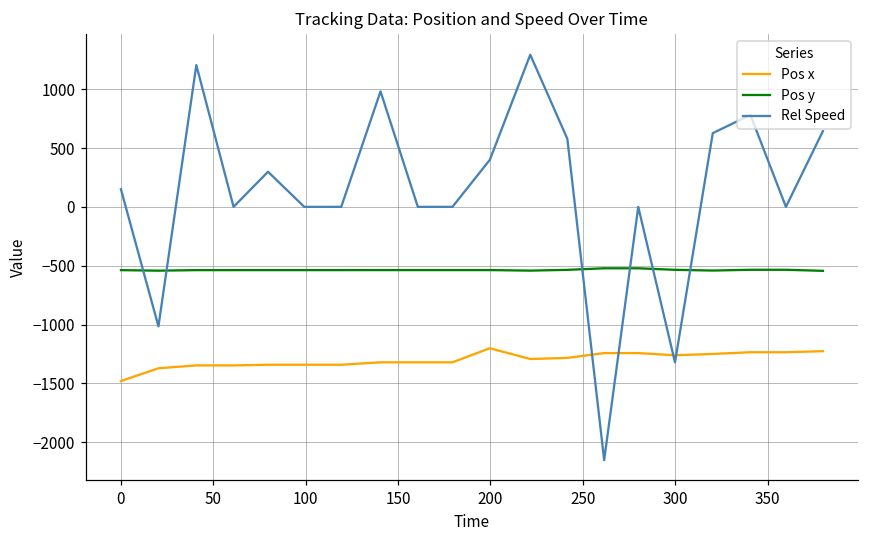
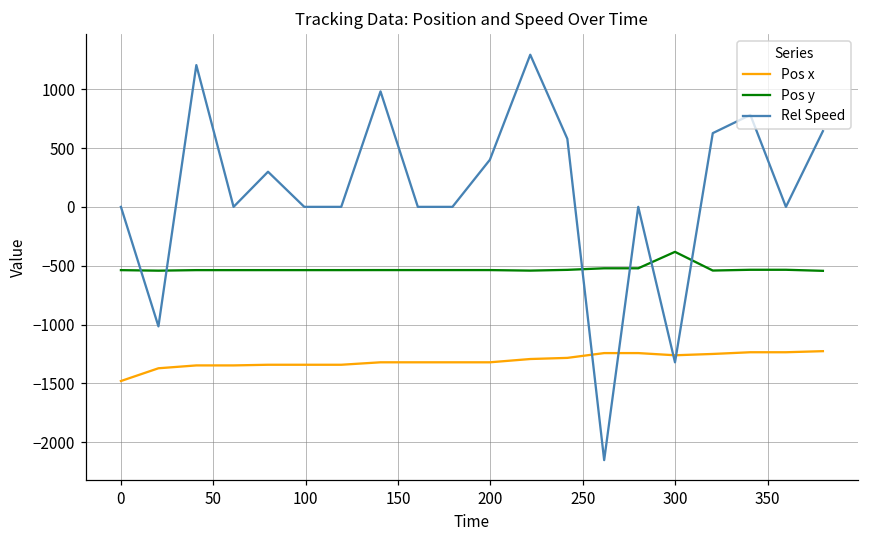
Rel Speed, 0: 150 -> 0
Pos x, 200: -1200 -> -1320
Pos y, 300: -530 -> -380
